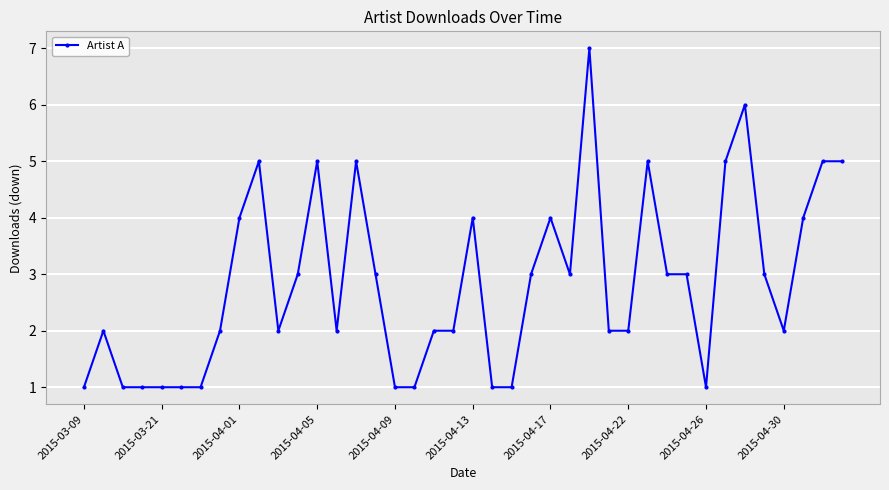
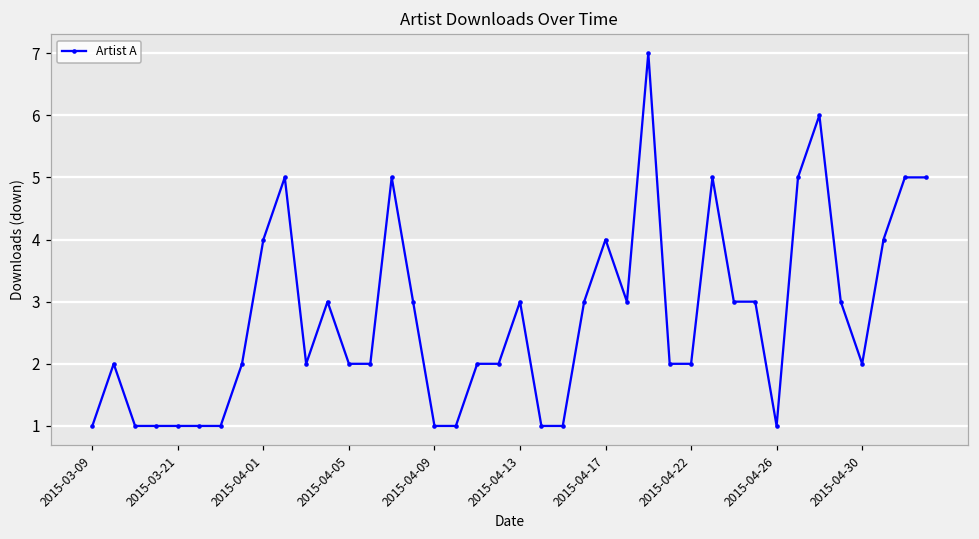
2015-04-05: 5 -> 2
2015-04-13: 4 -> 3
